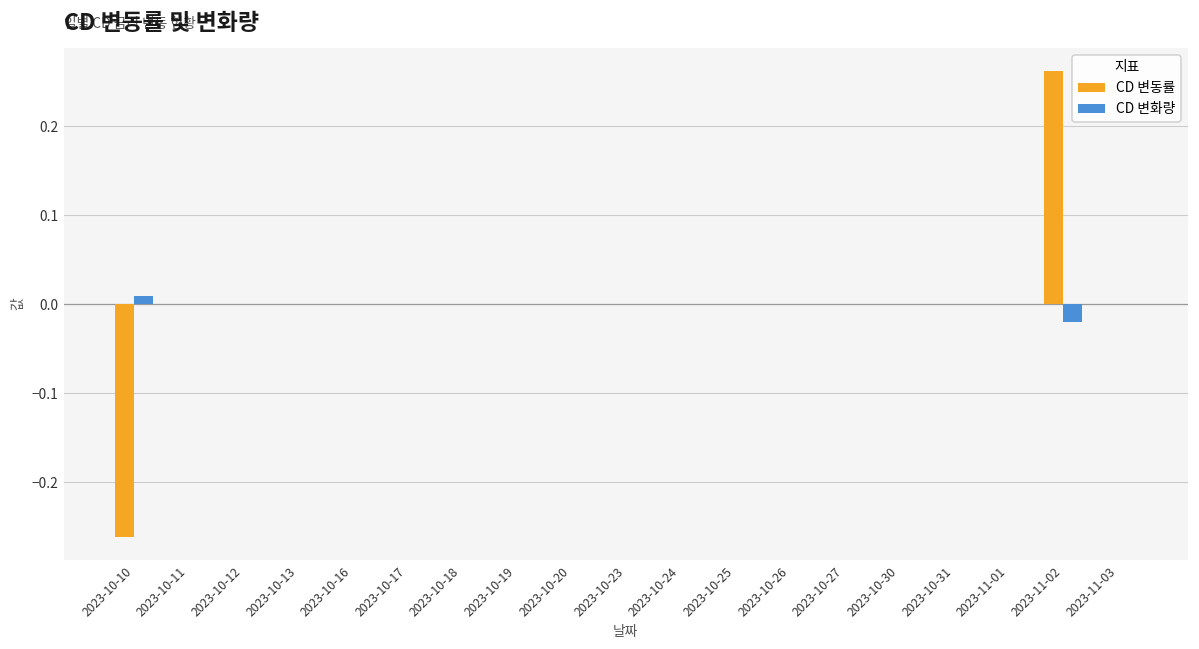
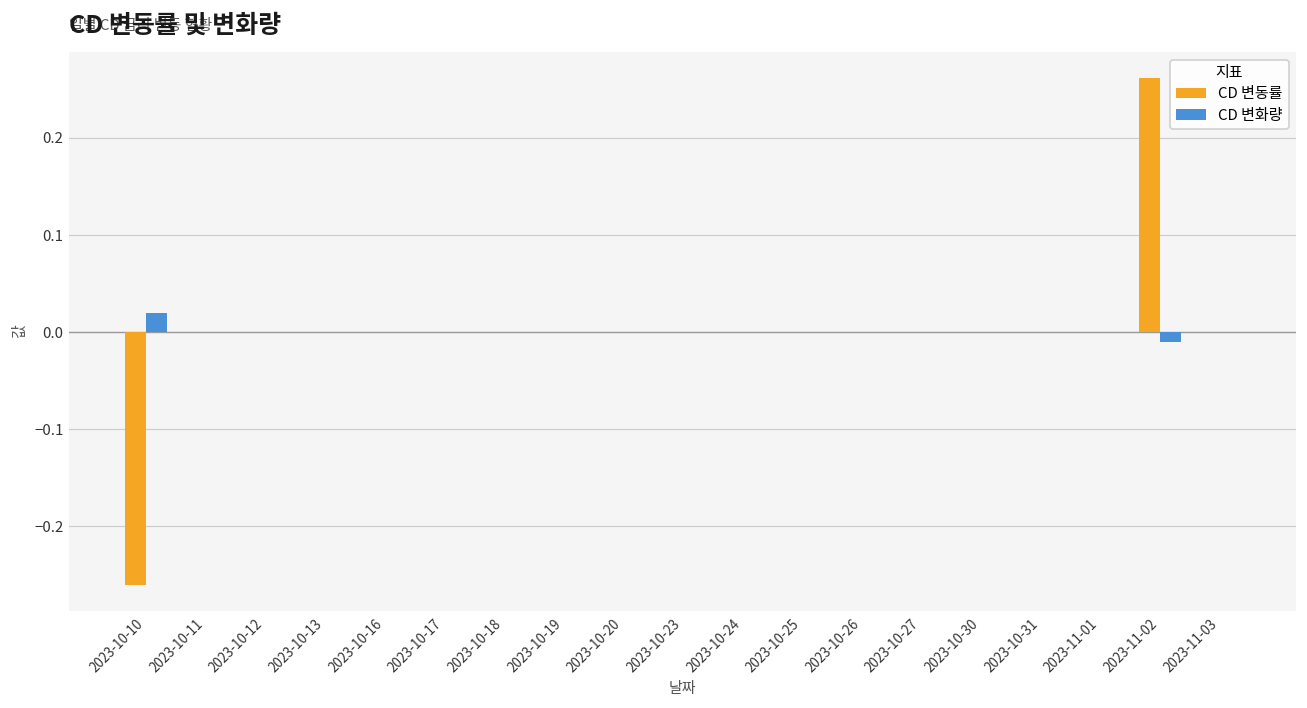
CD 변화량, 2023-10-10: 0.01 -> 0.02
CD 변화량, 2023-11-02: -0.02 -> -0.01
